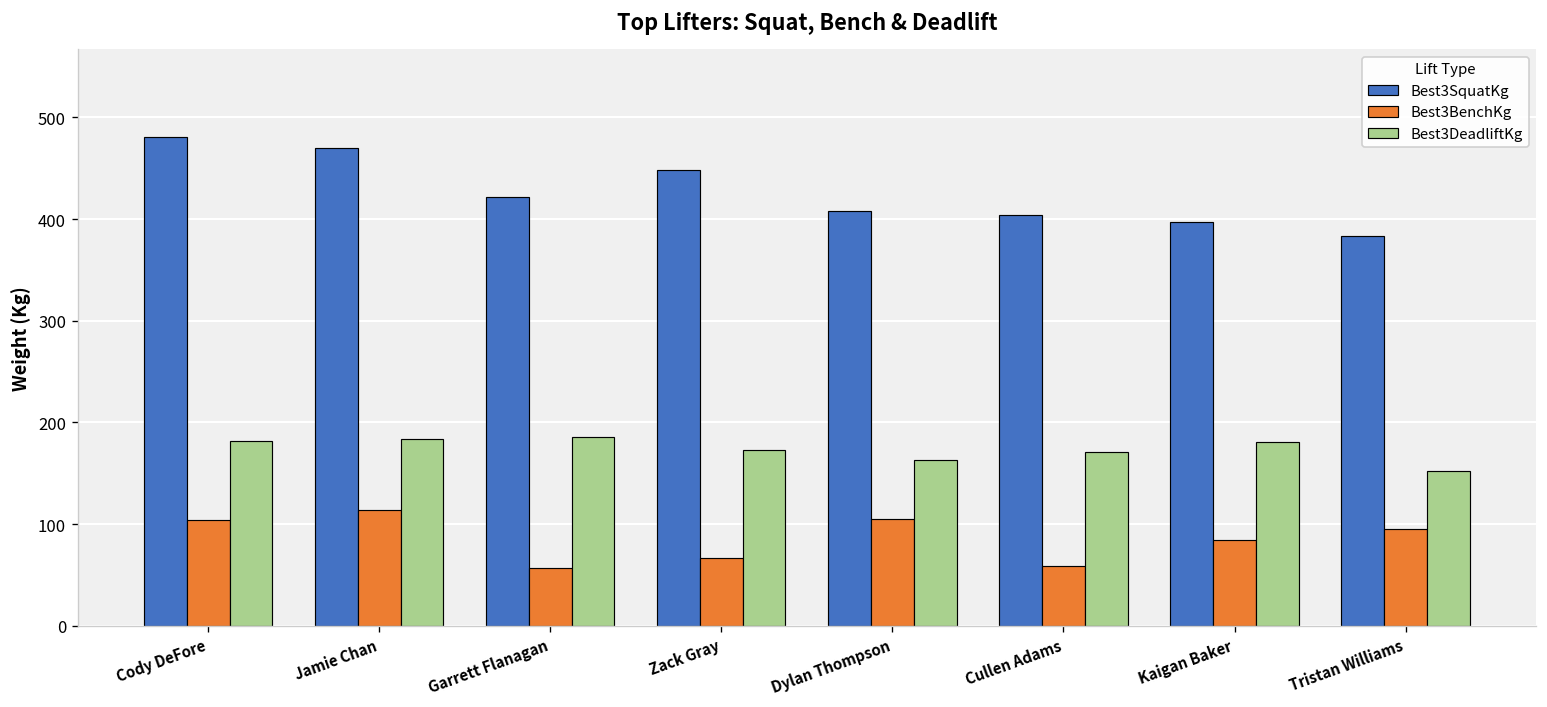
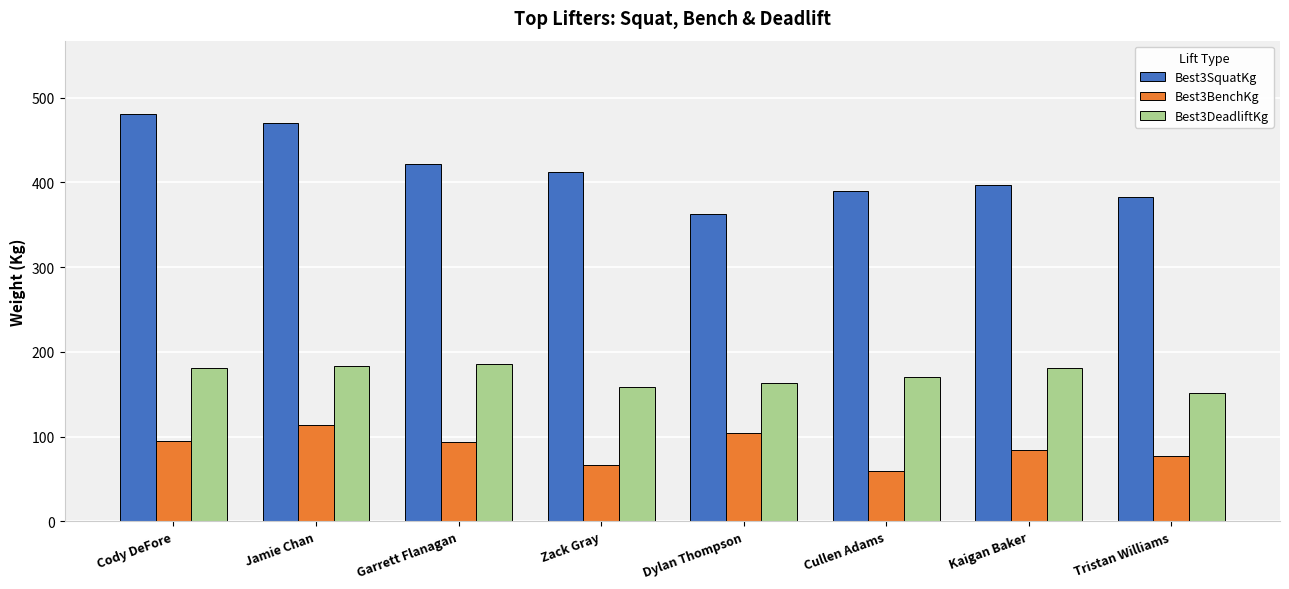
Best3BenchKg, Cody DeFore: 100 -> 90
Best3BenchKg, Garrett Flanagan: 60 -> 90
Best3SquatKg, Zack Gray: 450 -> 410
Best3DeadliftKg, Zack Gray: 170 -> 160
Best3SquatKg, Dylan Thompson: 410 -> 360
Best3SquatKg, Cullen Adams: 400 -> 390
Best3BenchKg, Tristan Williams: 100 -> 80
